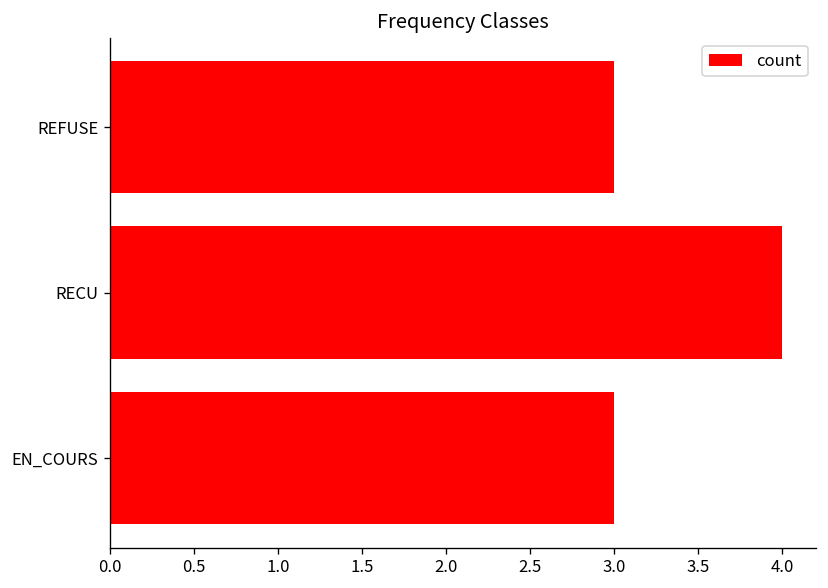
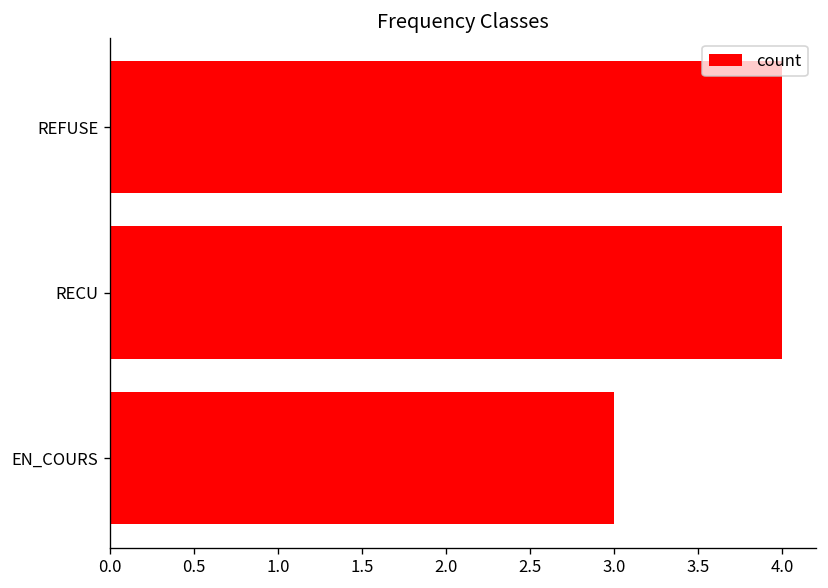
REFUSE: 3 -> 4
